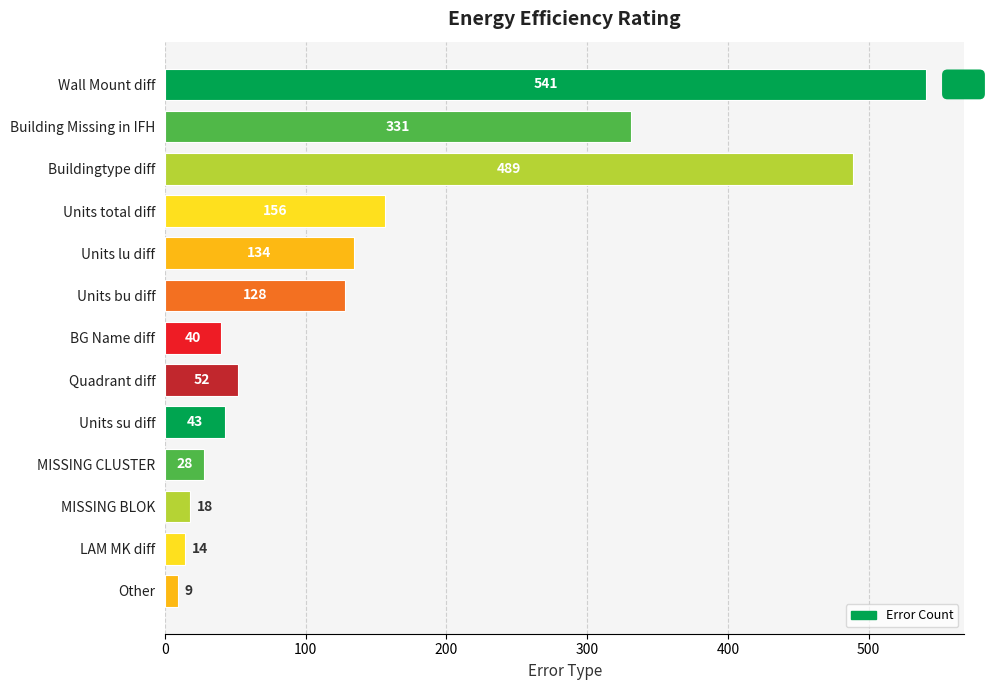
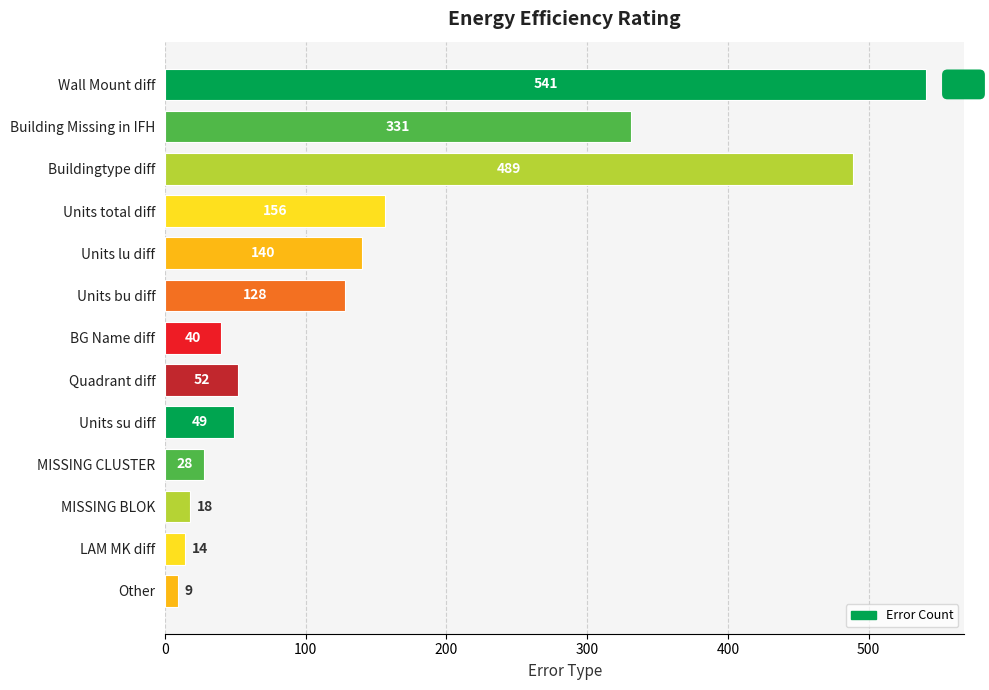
Units lu diff: 134 -> 140
Units su diff: 43 -> 49
